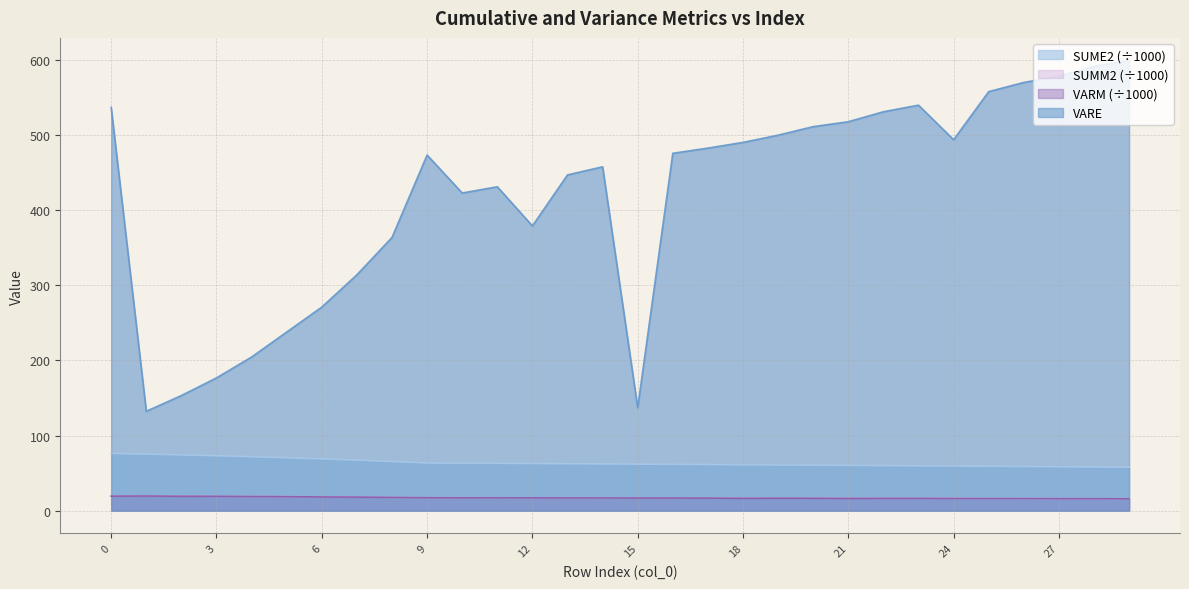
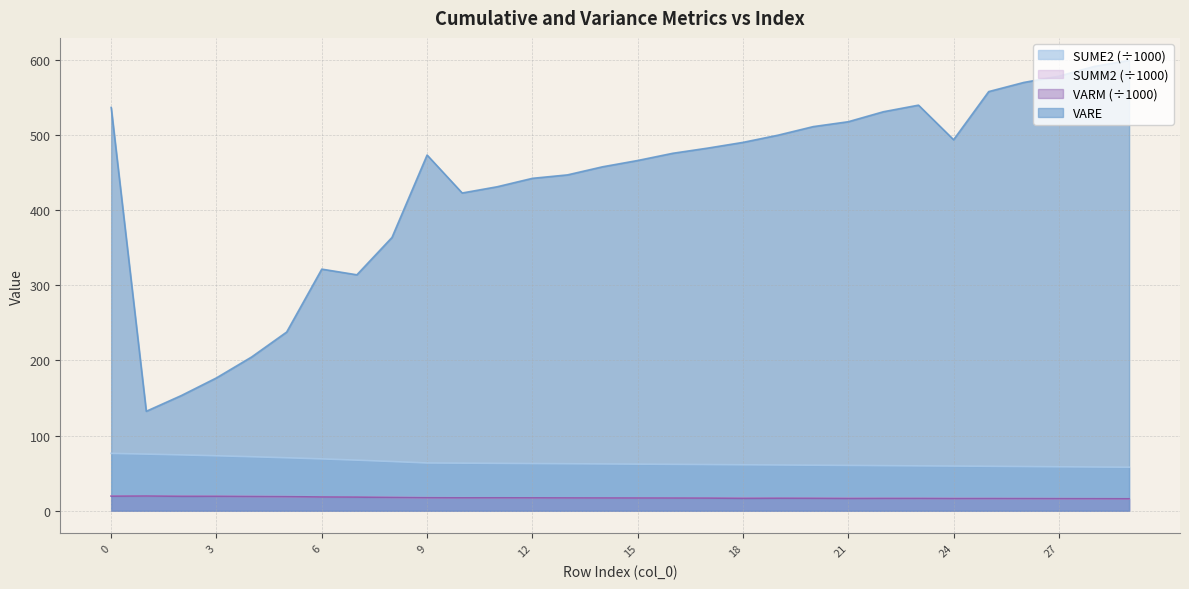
VARE, 6: 270 -> 320
VARE, 12: 380 -> 440
VARE, 15: 140 -> 470
